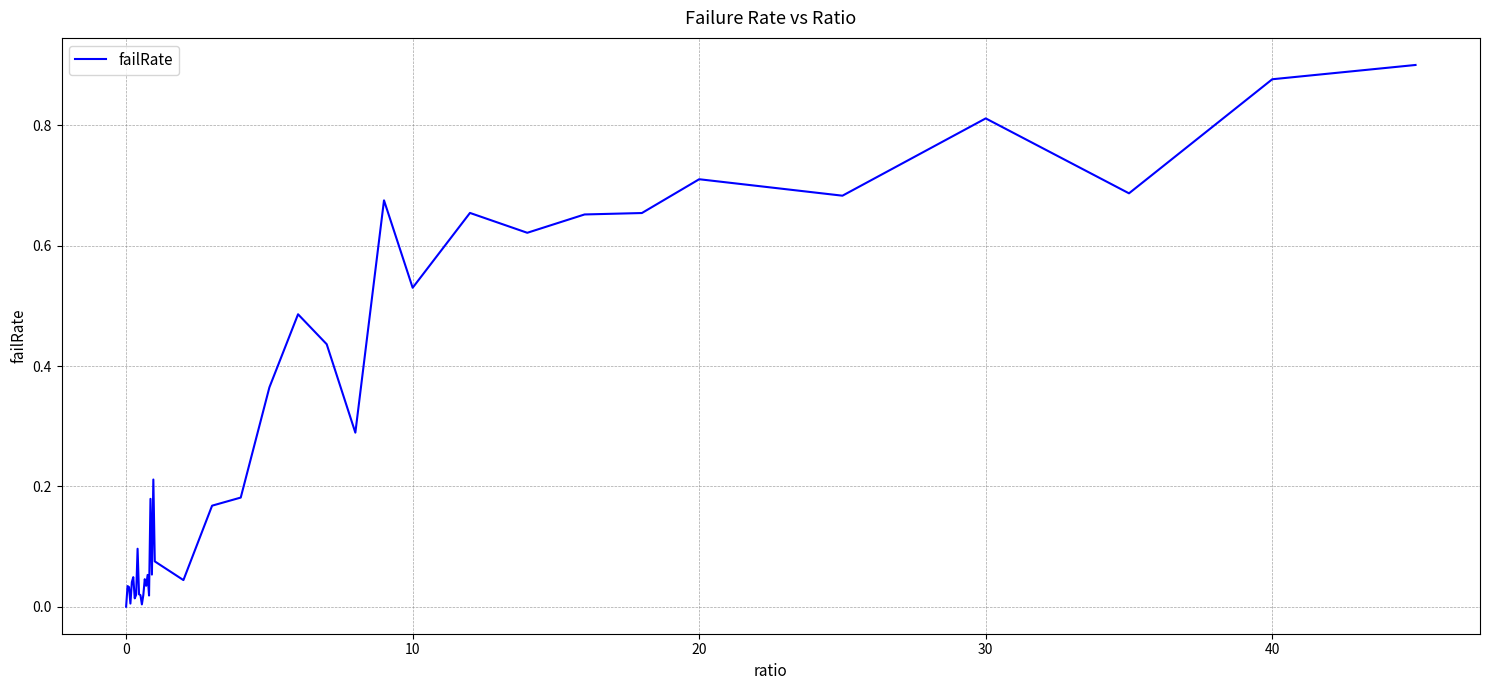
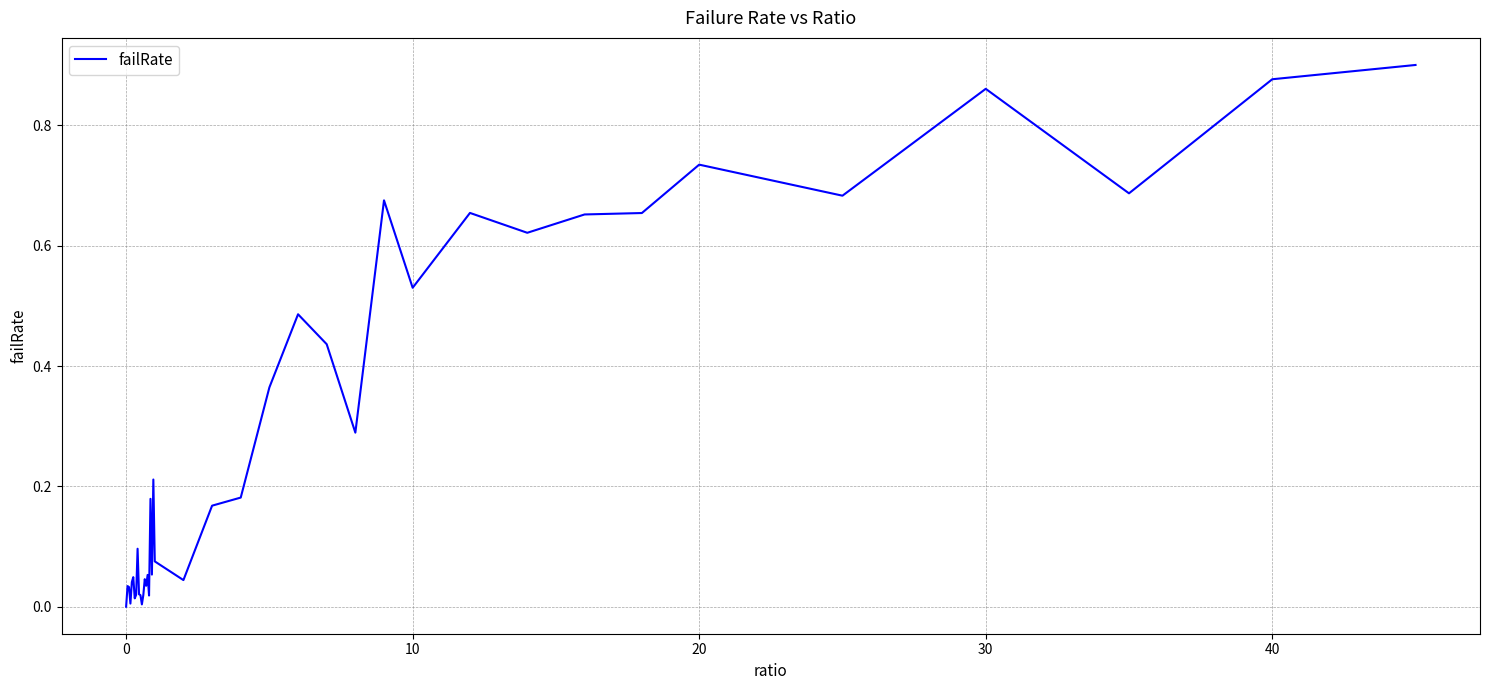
20: 0.71 -> 0.73
30: 0.81 -> 0.86
